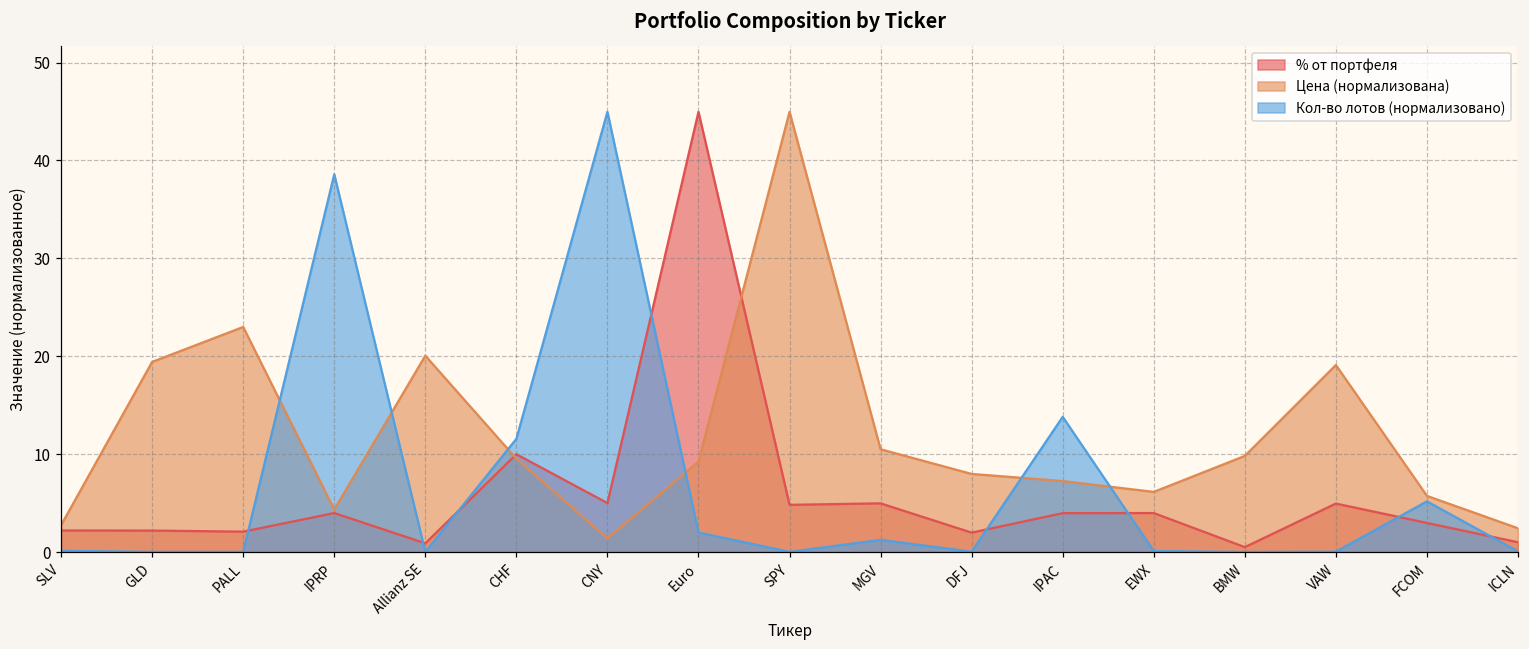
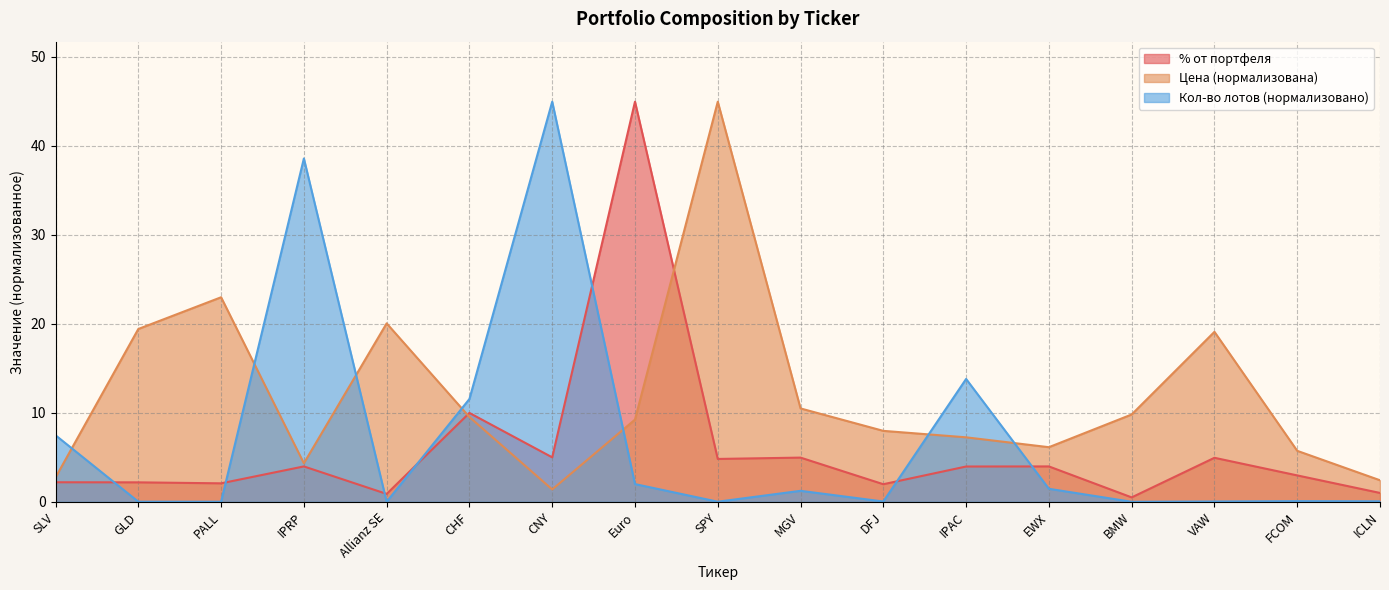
Кол-во лотов (нормализовано), SLV: 0 -> 7
Кол-во лотов (нормализовано), EWX: 0 -> 1
Кол-во лотов (нормализовано), FCOM: 5 -> 0
